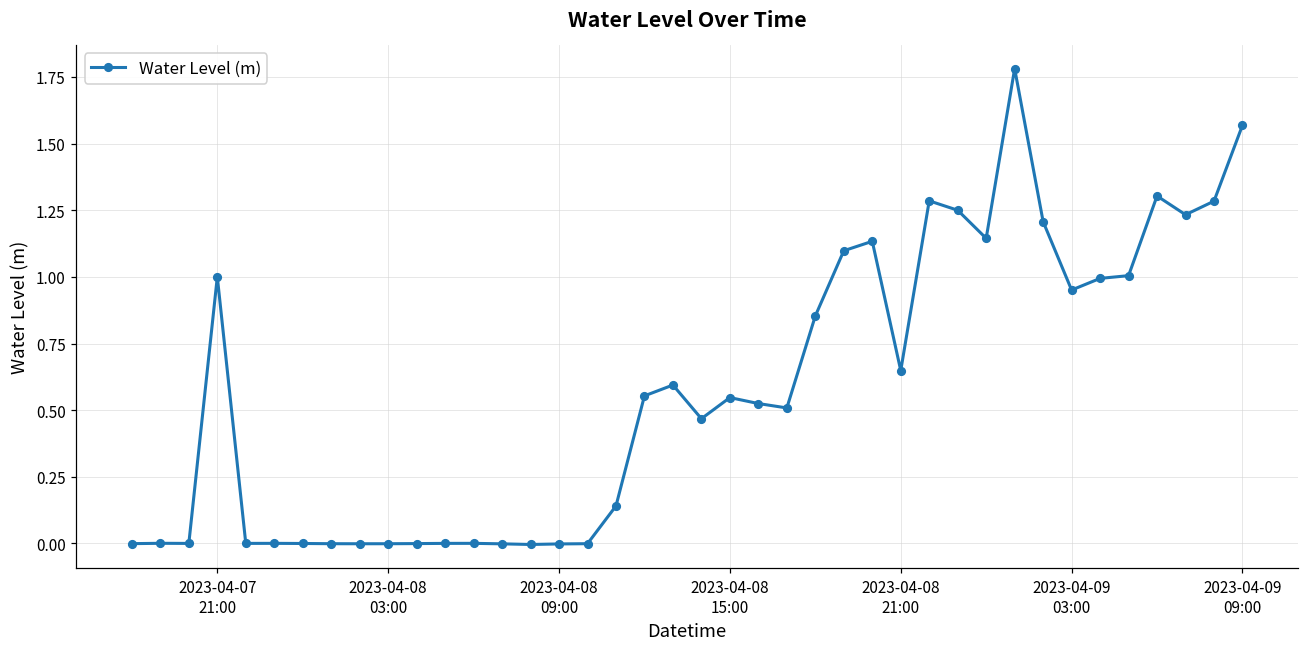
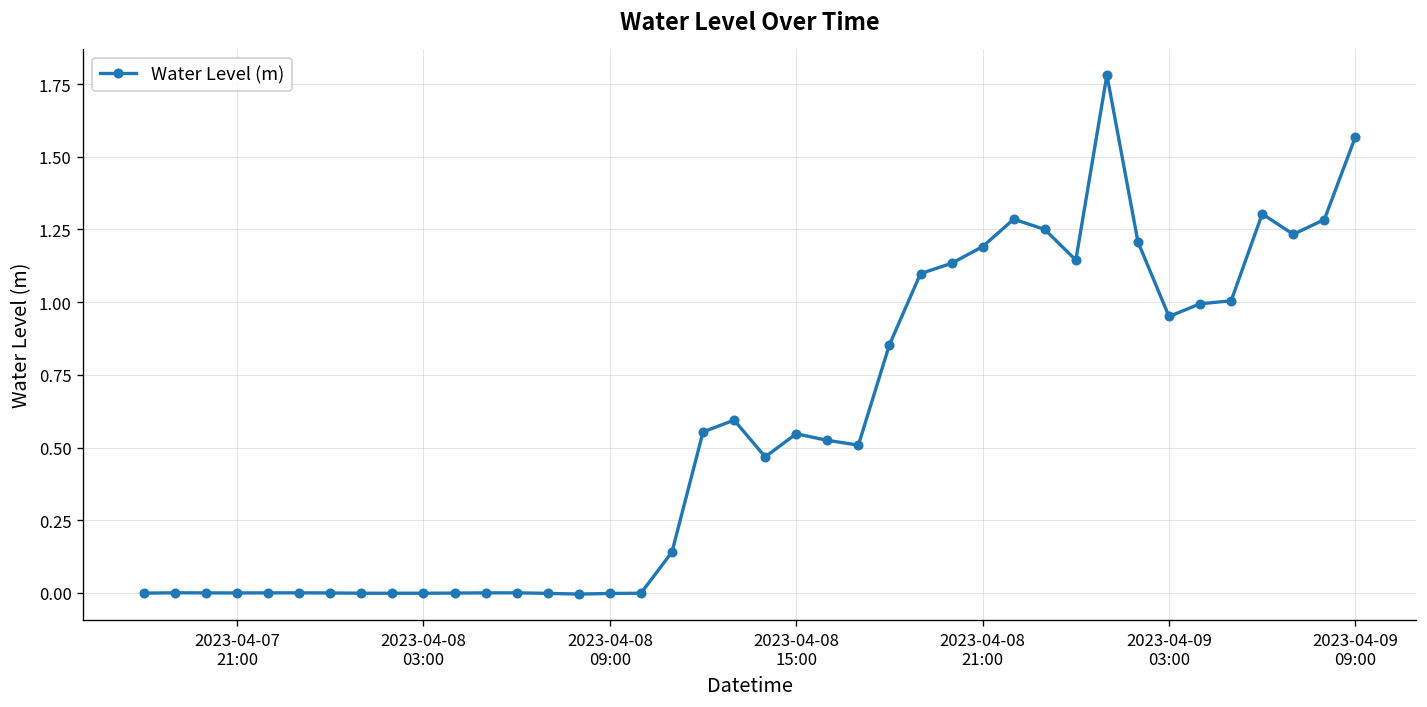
2023-04-07 21:00: 1 -> 0
2023-04-08 21:00: 0.65 -> 1.19
